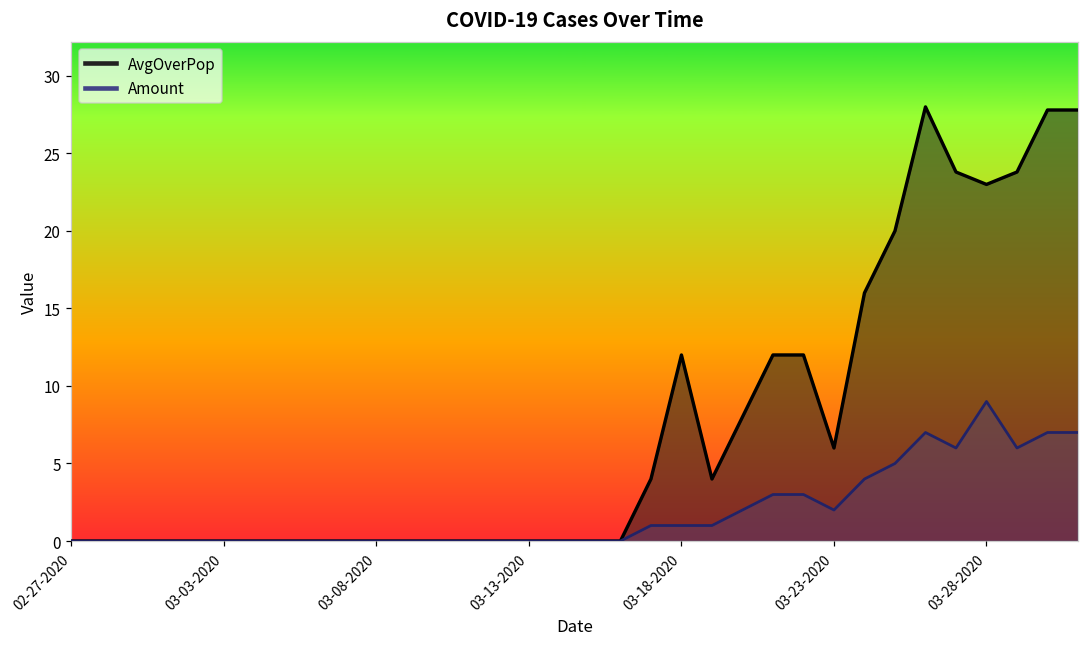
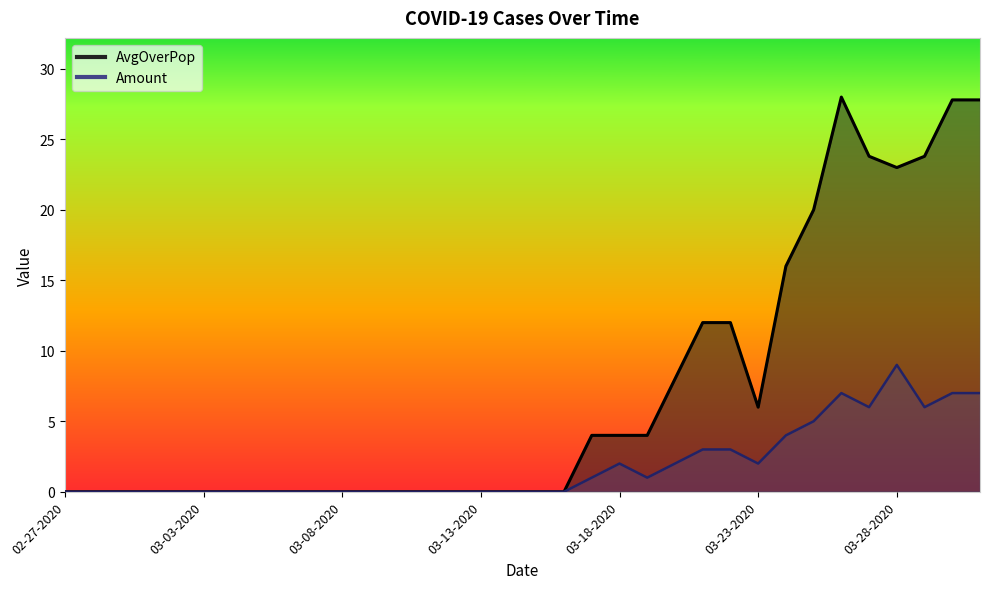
AvgOverPop, 03-18-2020: 12 -> 4
Amount, 03-18-2020: 1 -> 2
